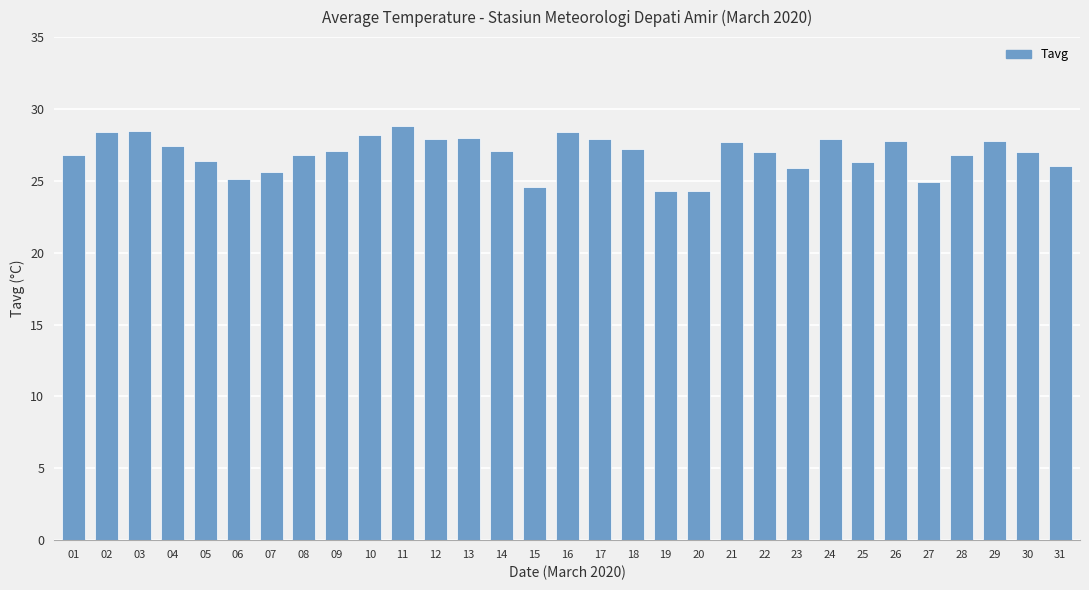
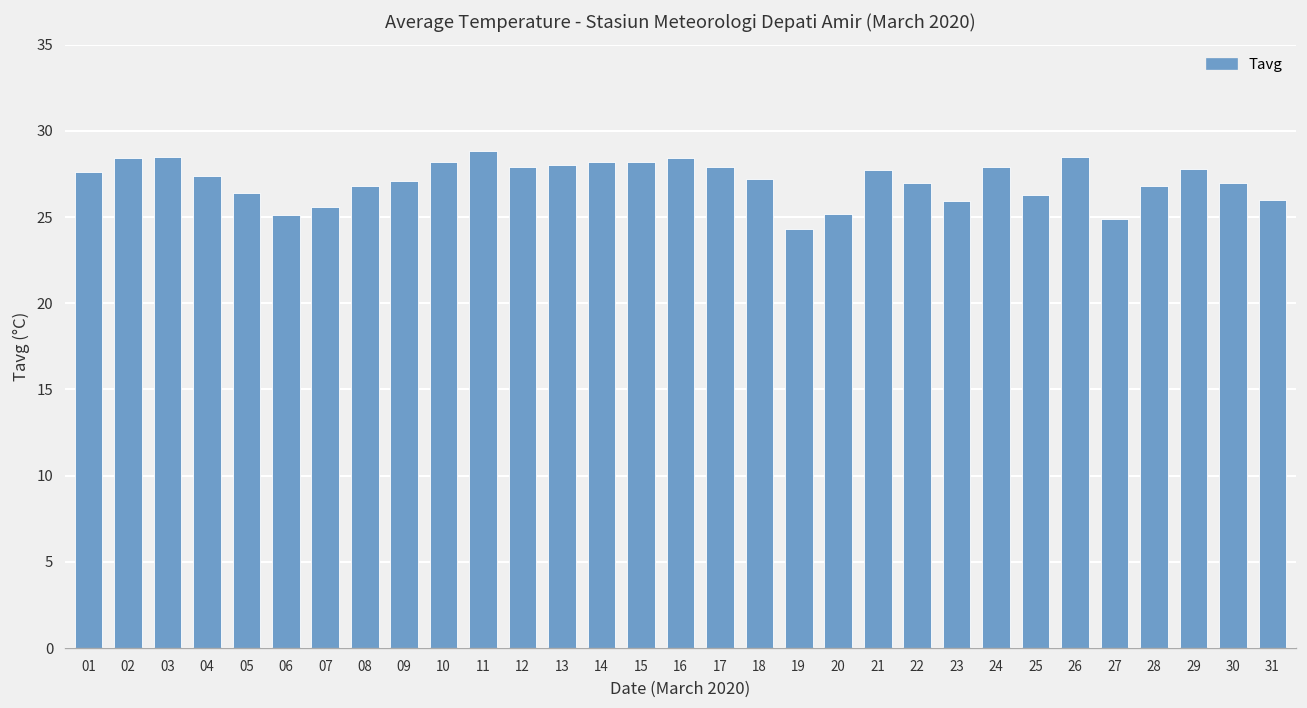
01: 26.8 -> 27.6
14: 27.1 -> 28.2
15: 24.6 -> 28.2
20: 24.3 -> 25.2
26: 27.8 -> 28.5
